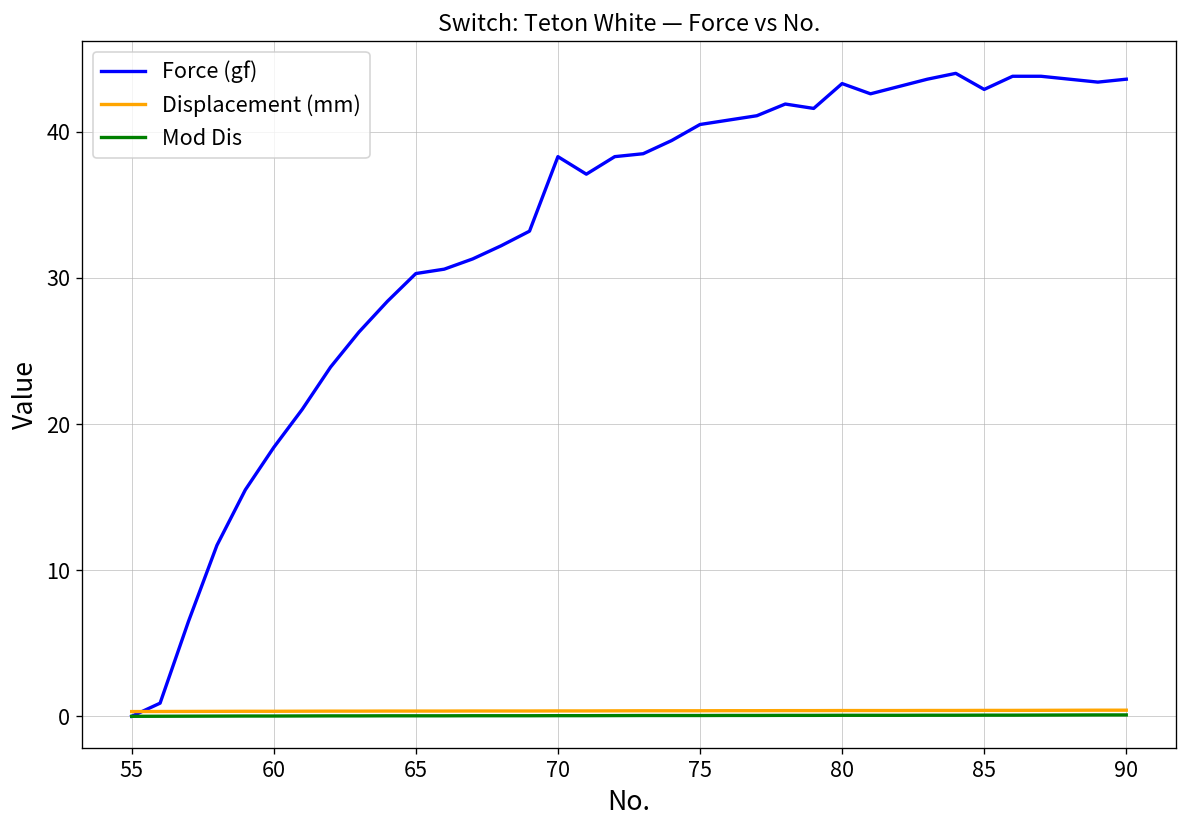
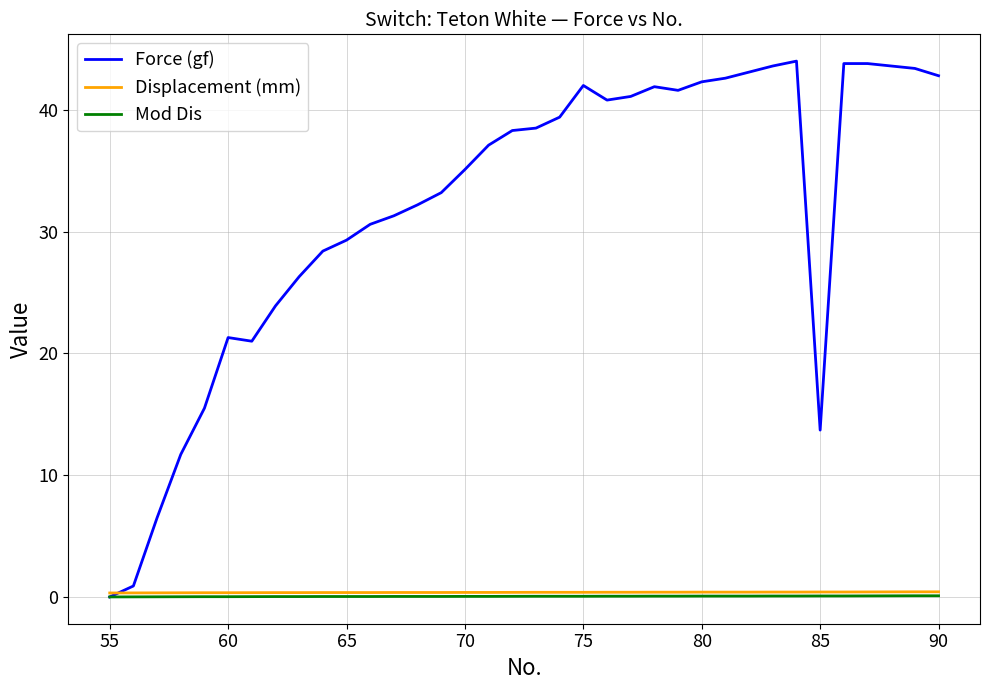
Force (gf), 60: 18.4 -> 21.3
Force (gf), 65: 30.3 -> 29.3
Force (gf), 70: 38.3 -> 35.1
Force (gf), 75: 40.5 -> 42.0
Force (gf), 80: 43.3 -> 42.3
Force (gf), 85: 42.9 -> 13.7
Force (gf), 90: 43.6 -> 42.8
